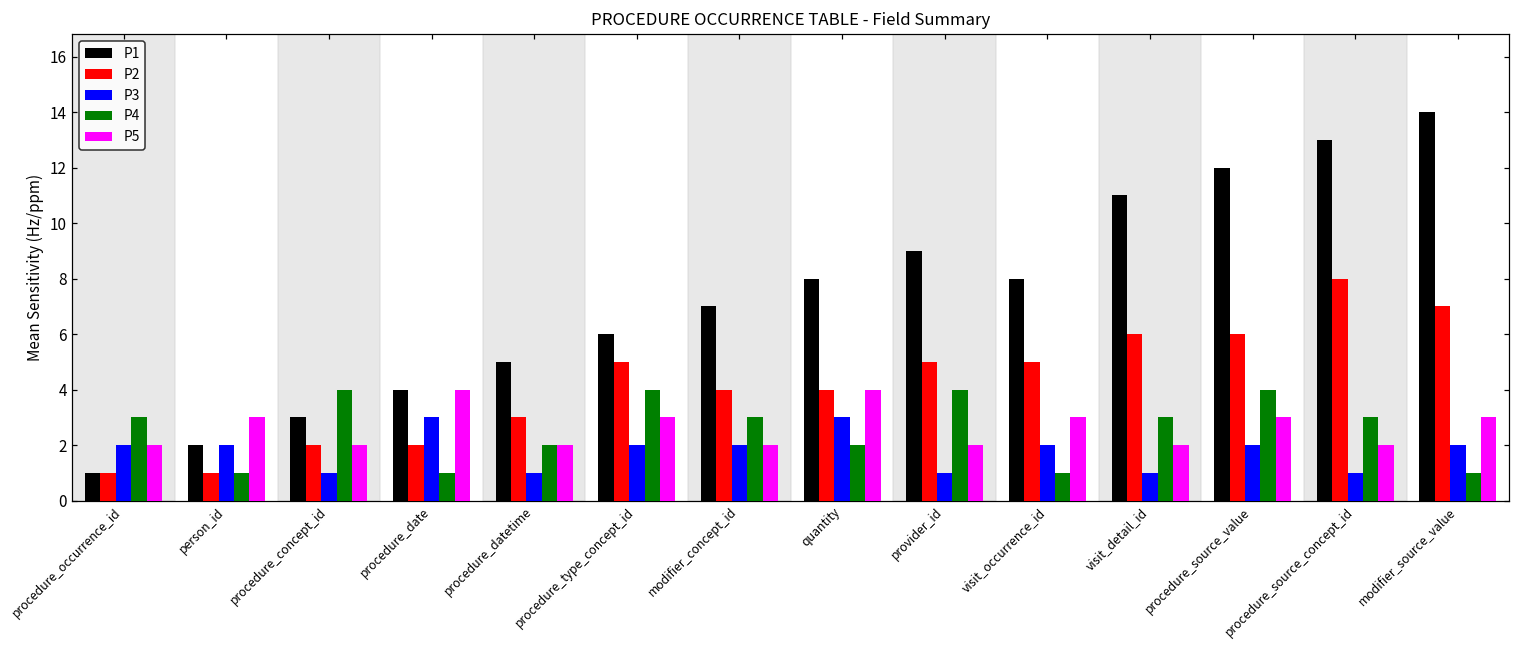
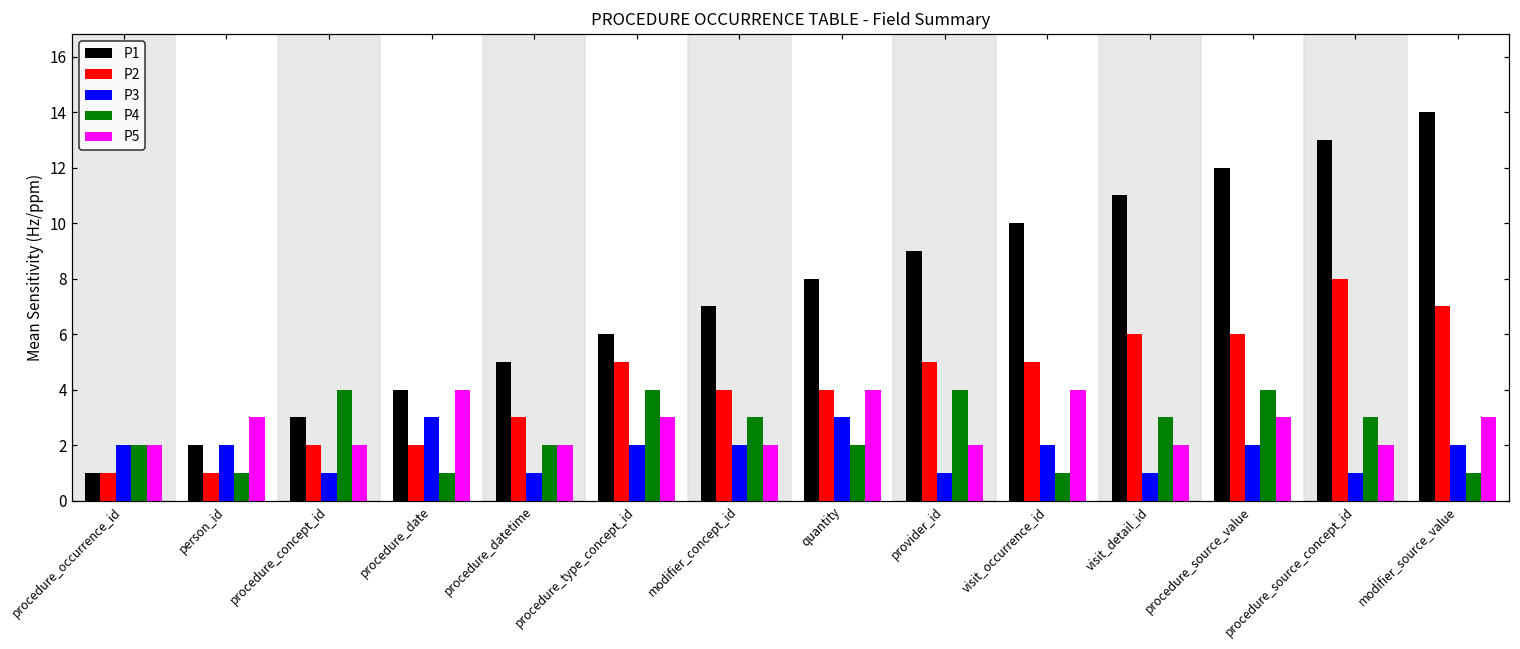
P4, procedure_occurrence_id: 3 -> 2
P1, visit_occurrence_id: 8 -> 10
P5, visit_occurrence_id: 3 -> 4
